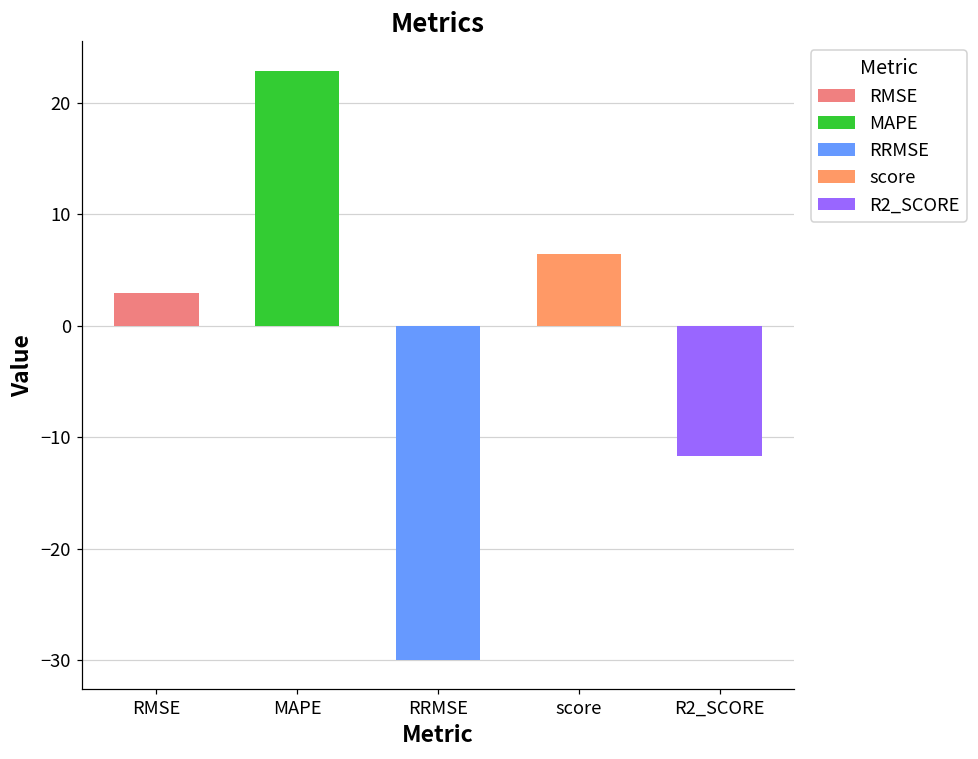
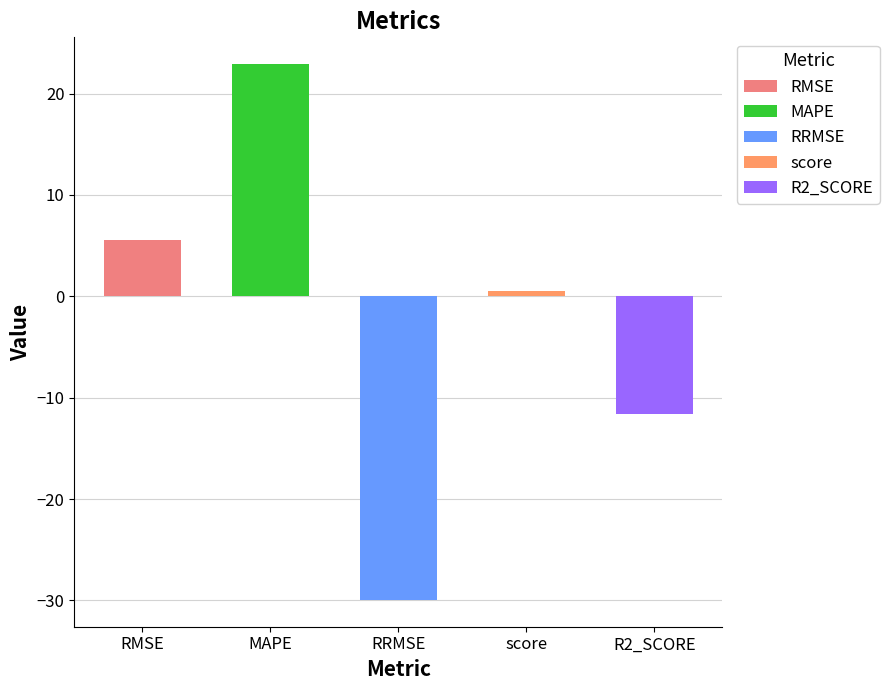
RMSE: 3.0 -> 5.6
score: 6.5 -> 0.5
